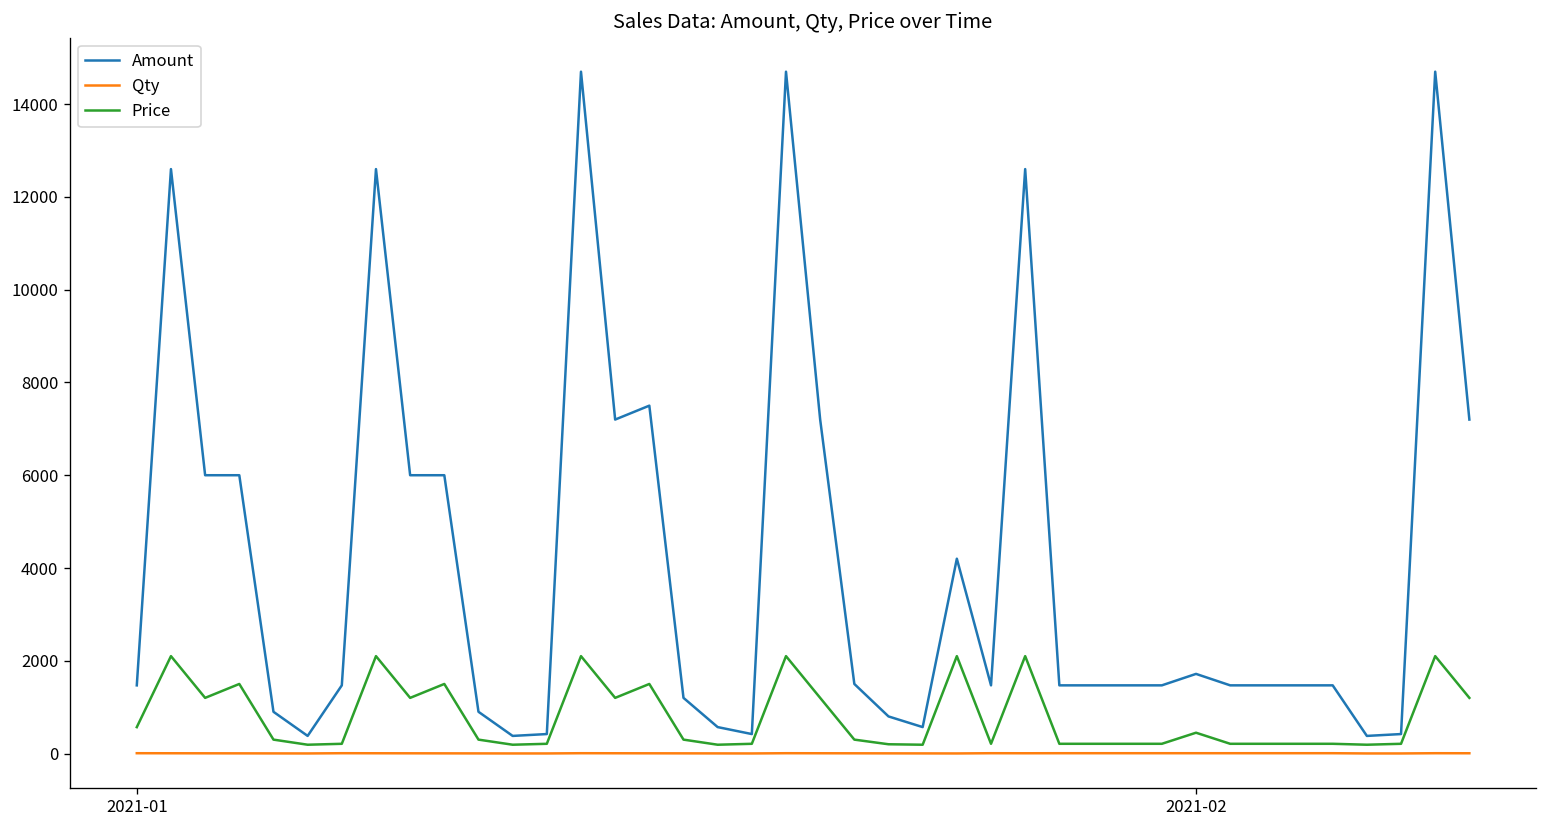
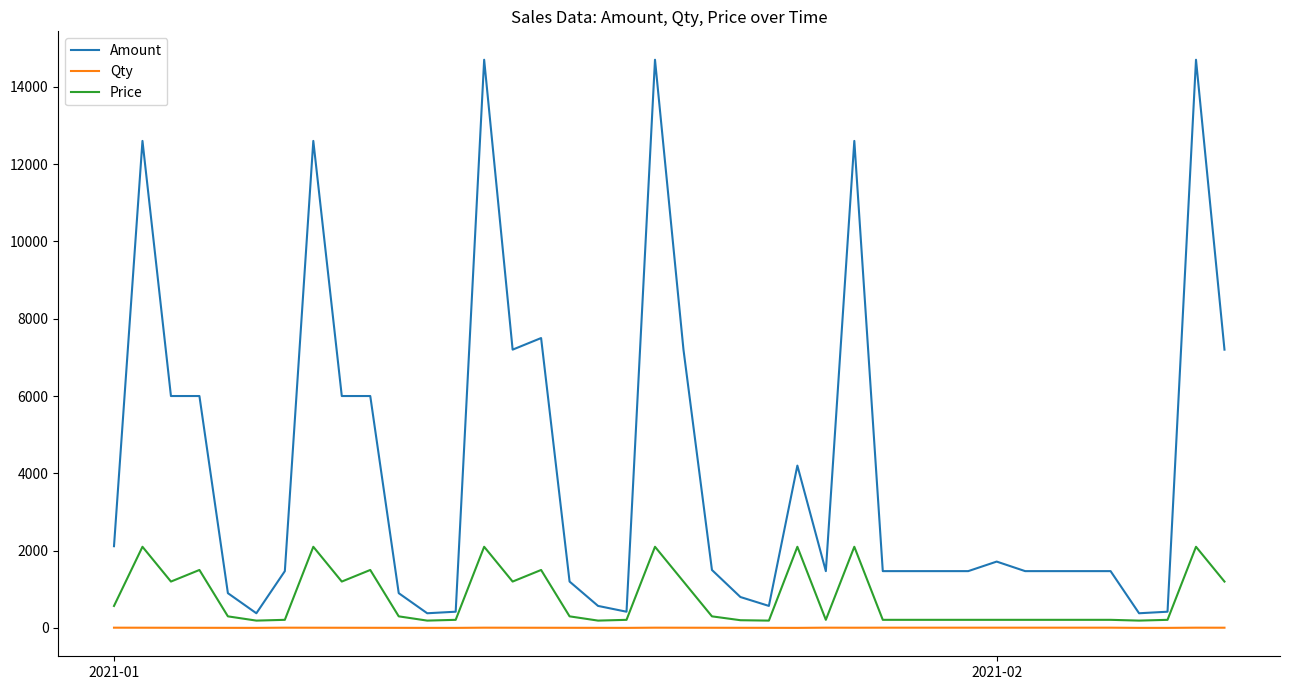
Amount, 2021-01: 1500 -> 2100
Price, 2021-02: 400 -> 200
